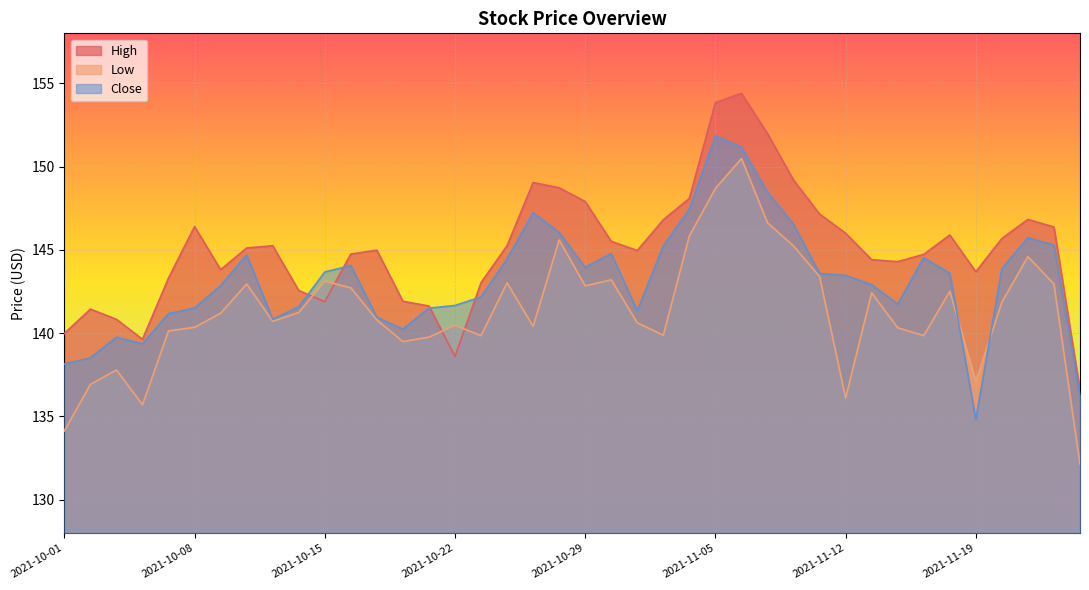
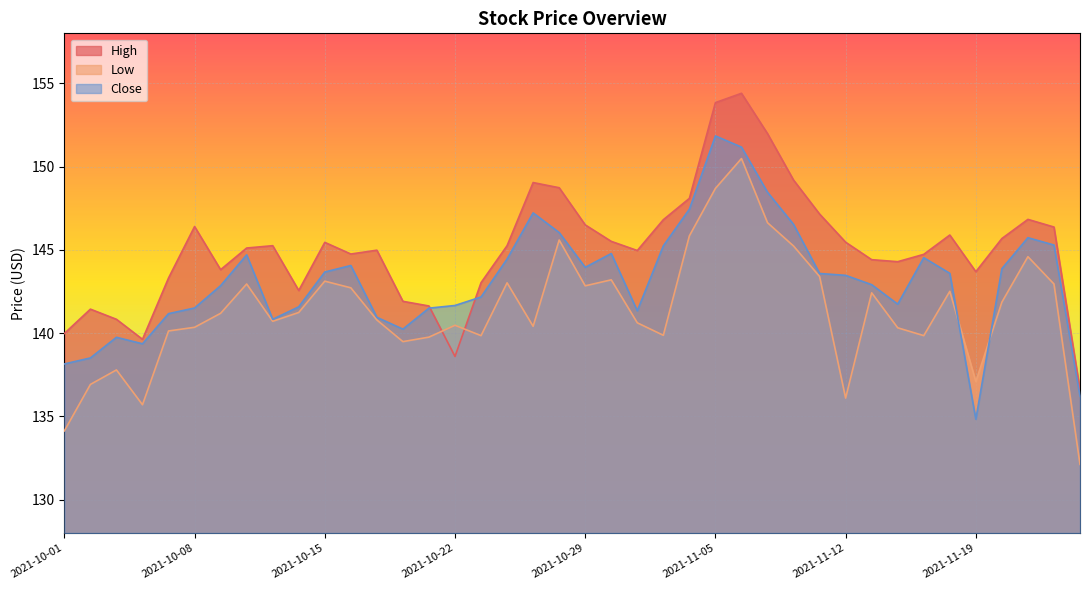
High, 2021-10-15: 141.9 -> 145.5
High, 2021-10-29: 147.9 -> 146.5
High, 2021-11-12: 146.0 -> 145.5
